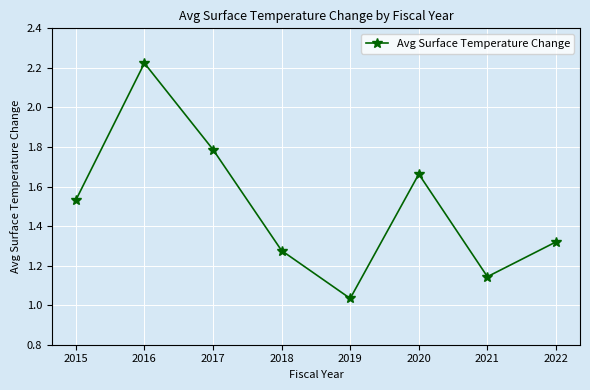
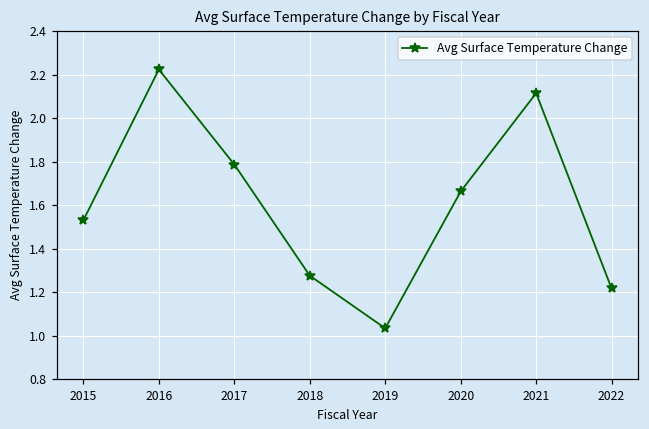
2021: 1.14 -> 2.12
2022: 1.32 -> 1.22
